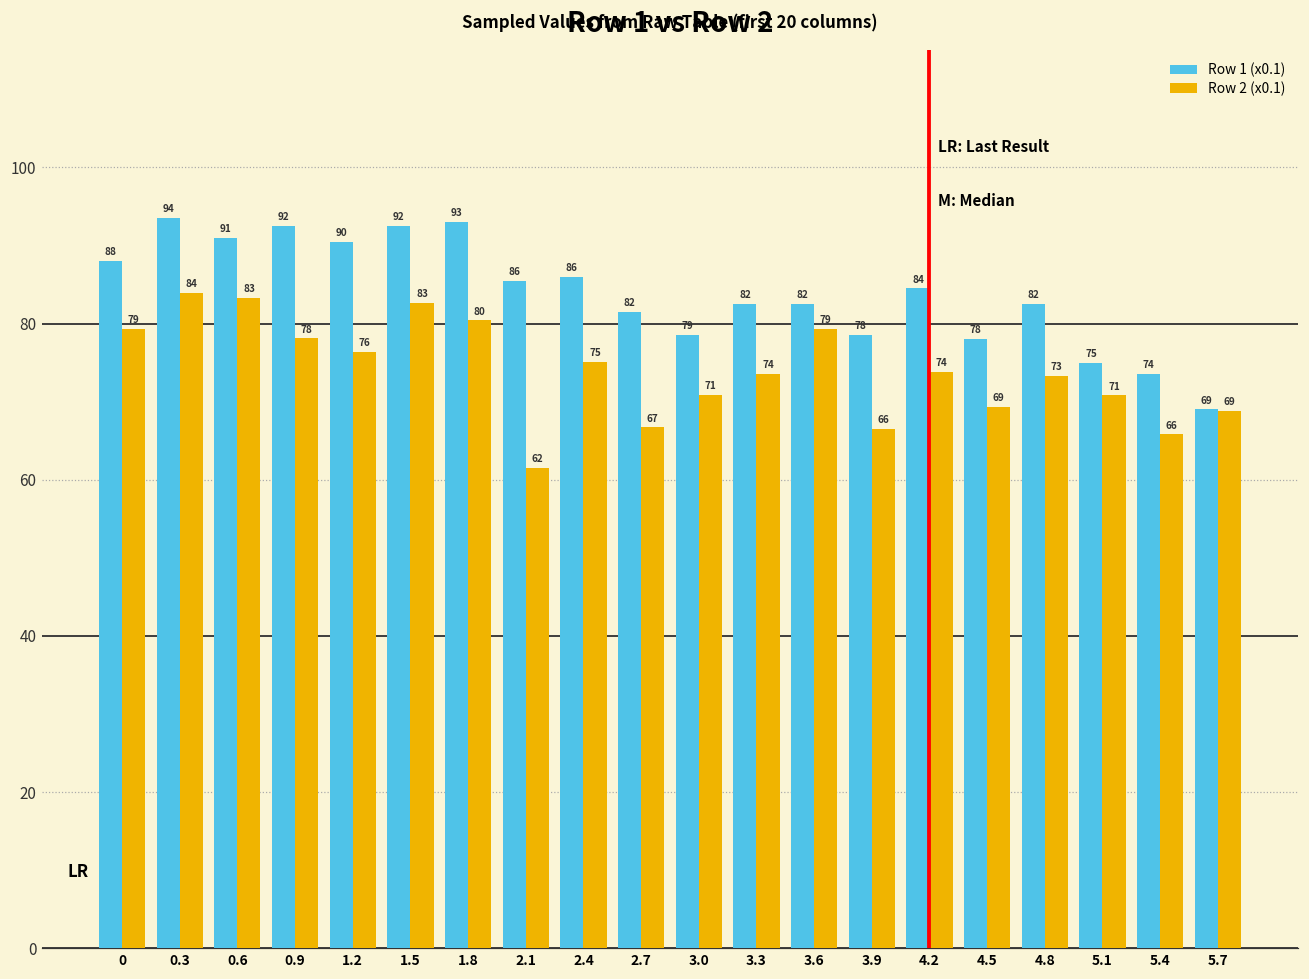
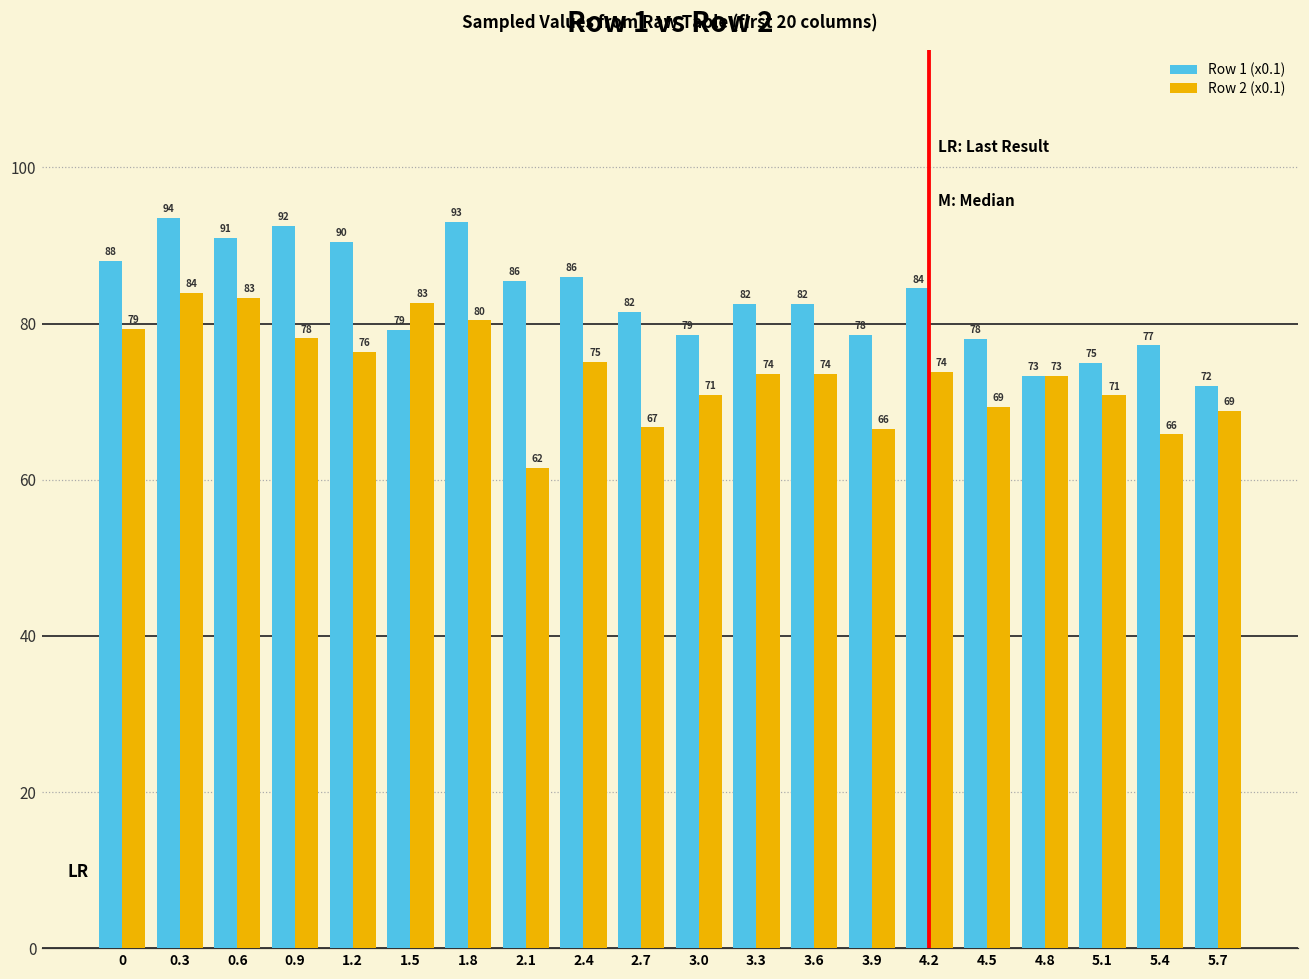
Row 1 (x0.1), 1.5: 92 -> 79
Row 2 (x0.1), 3.6: 79 -> 74
Row 1 (x0.1), 4.8: 82 -> 73
Row 1 (x0.1), 5.4: 74 -> 77
Row 1 (x0.1), 5.7: 69 -> 72
